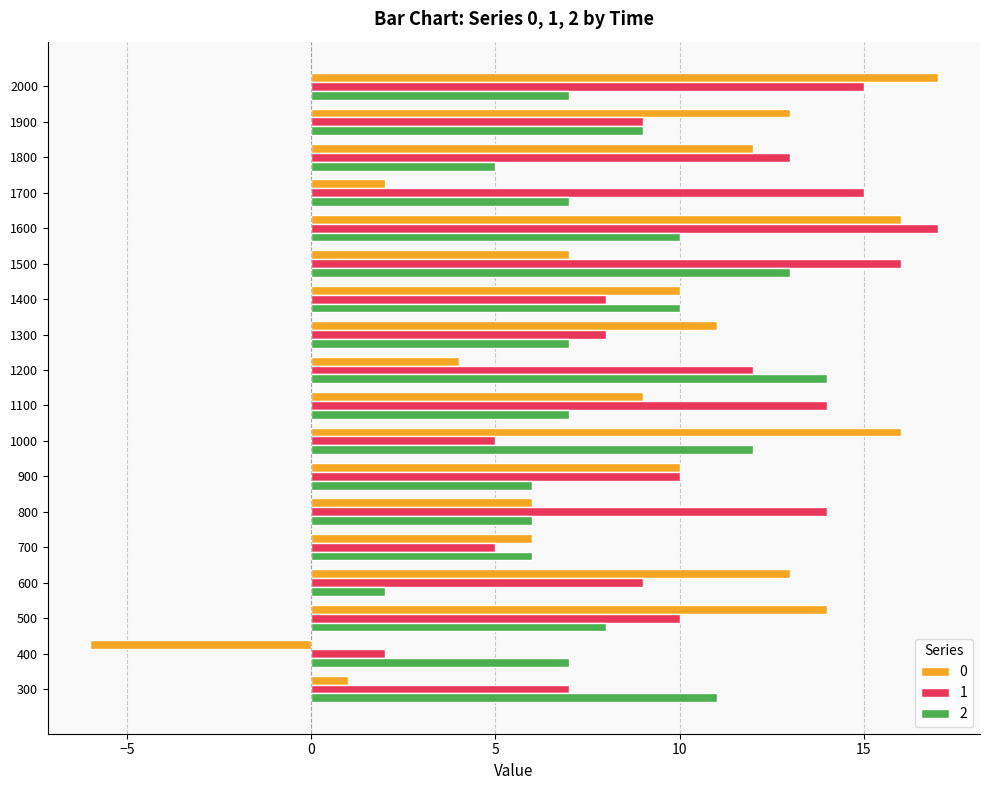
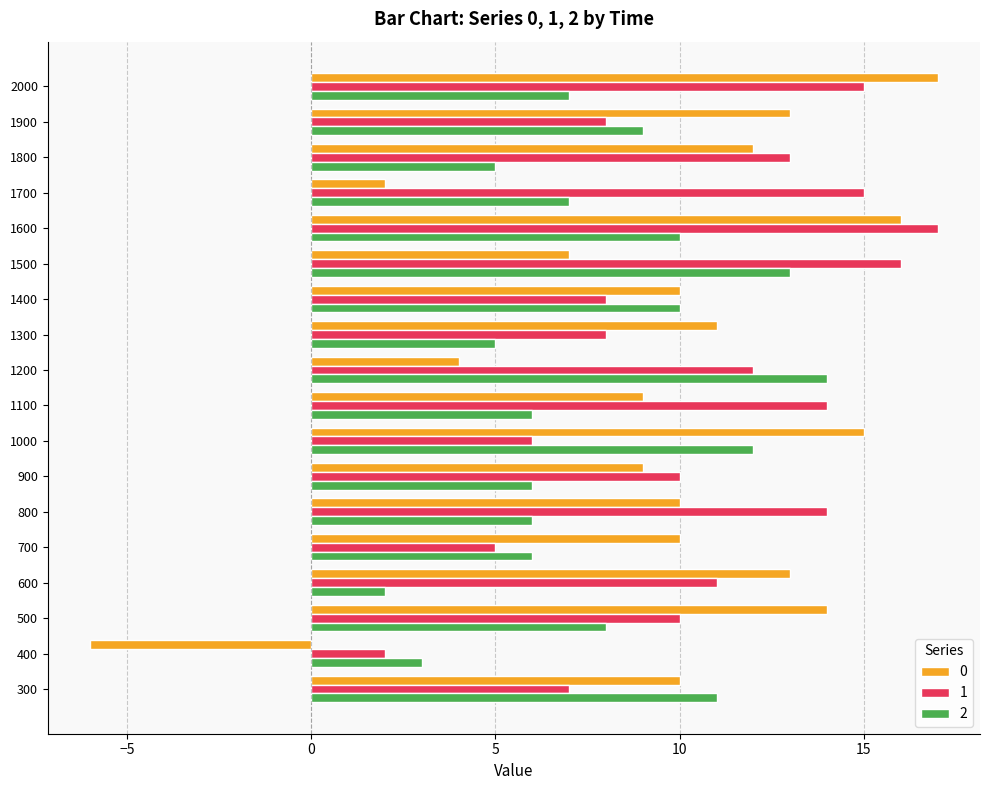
1, 1900: 9 -> 8
2, 1300: 7 -> 5
2, 1100: 7 -> 6
0, 1000: 16 -> 15
1, 1000: 5 -> 6
0, 900: 10 -> 9
0, 800: 6 -> 10
0, 700: 6 -> 10
1, 600: 9 -> 11
2, 400: 7 -> 3
0, 300: 1 -> 10
